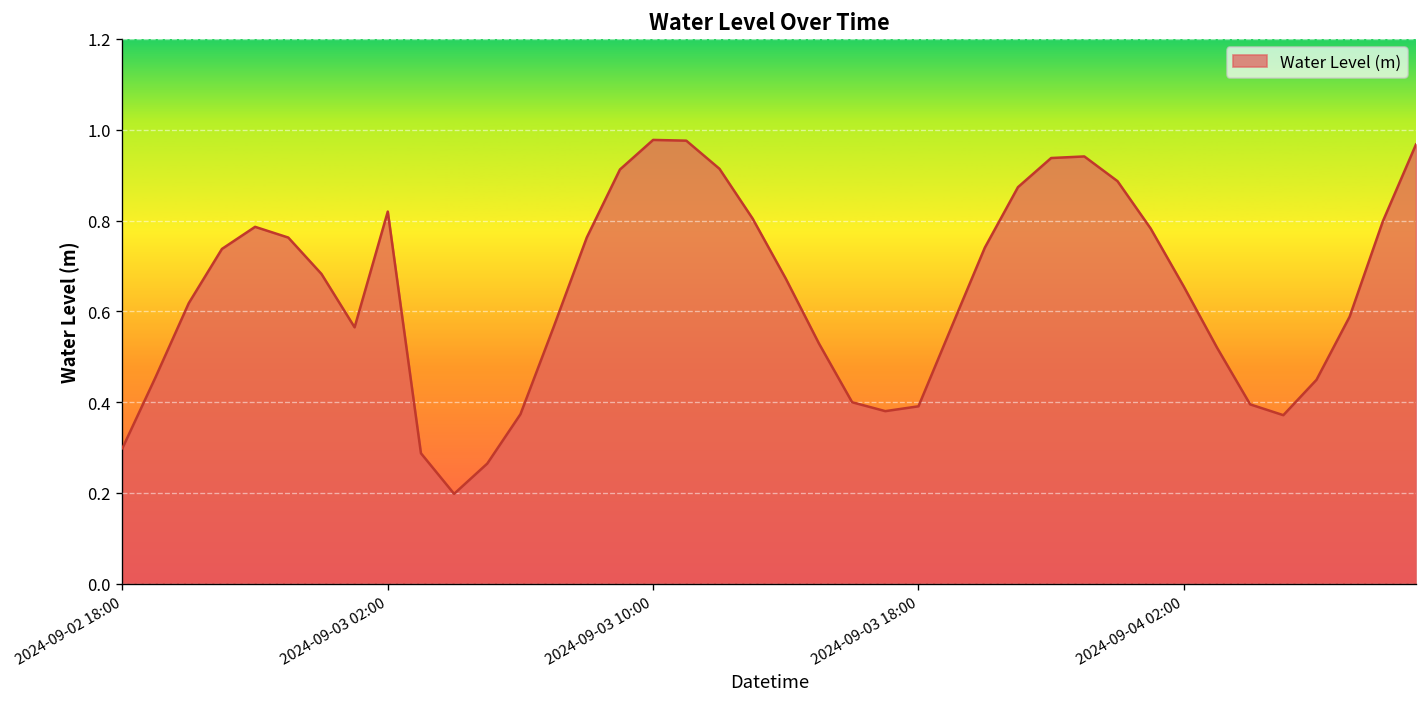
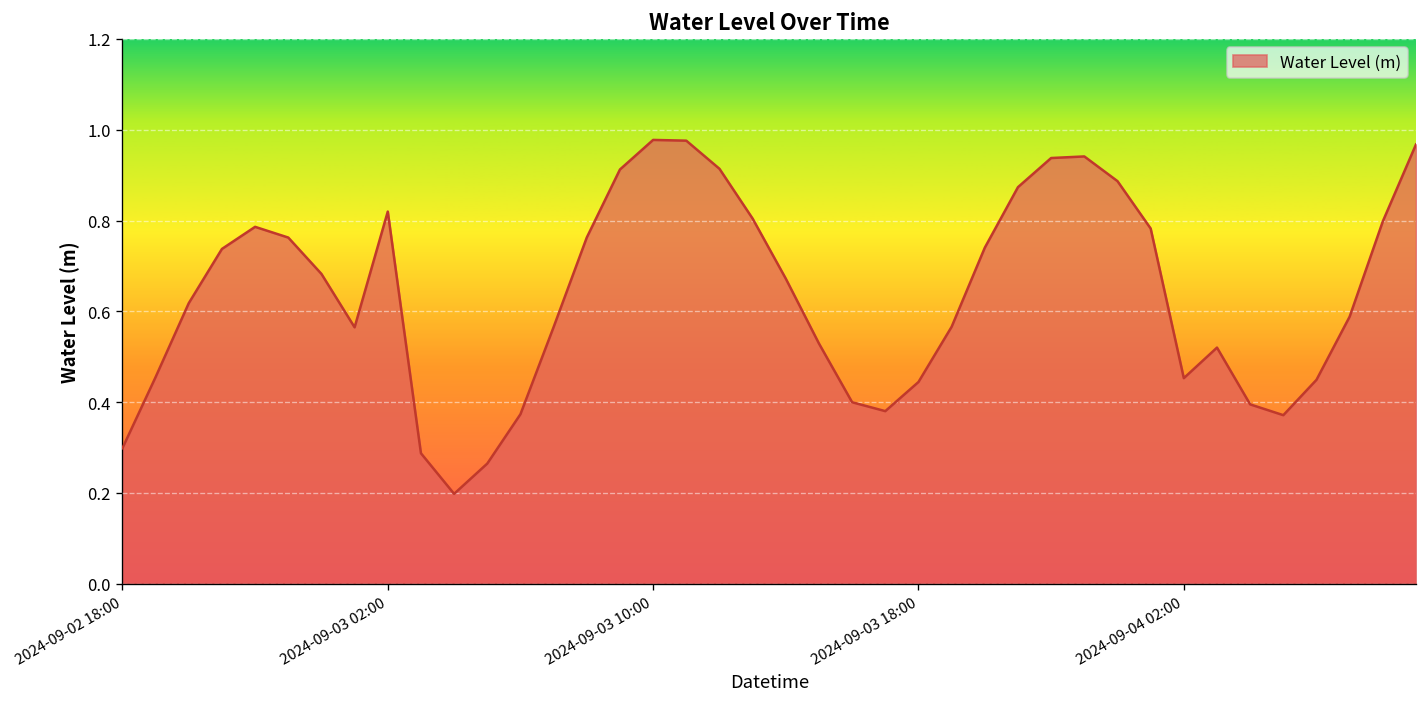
2024-09-03 18:00: 0.39 -> 0.44
2024-09-04 02:00: 0.65 -> 0.45
